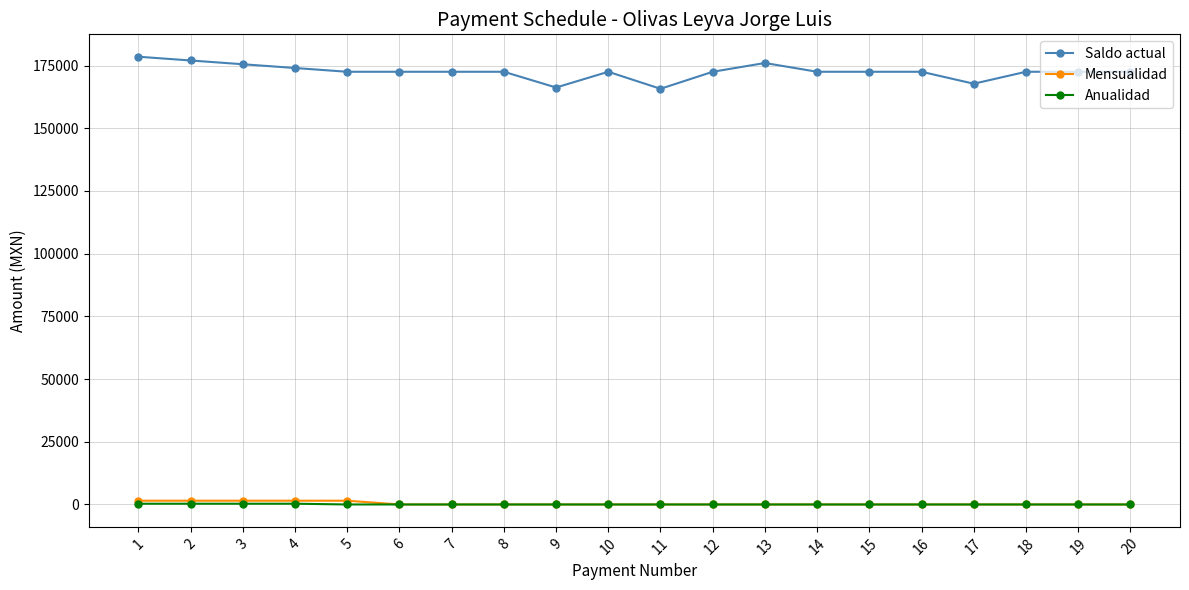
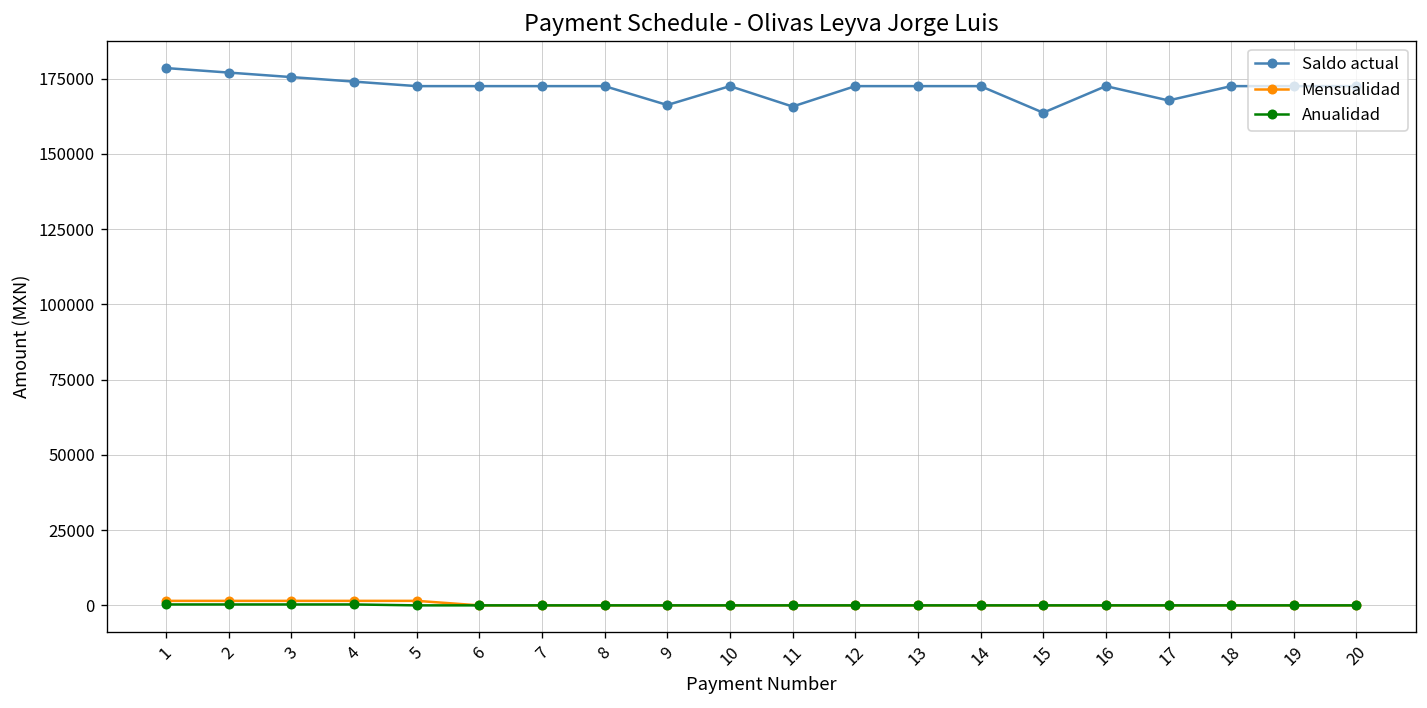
Saldo actual, 13: 176000 -> 173000
Saldo actual, 15: 173000 -> 164000
